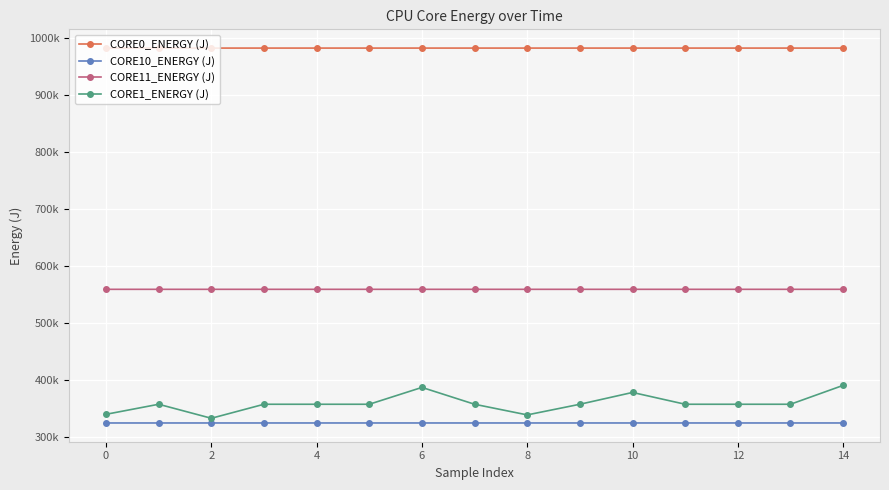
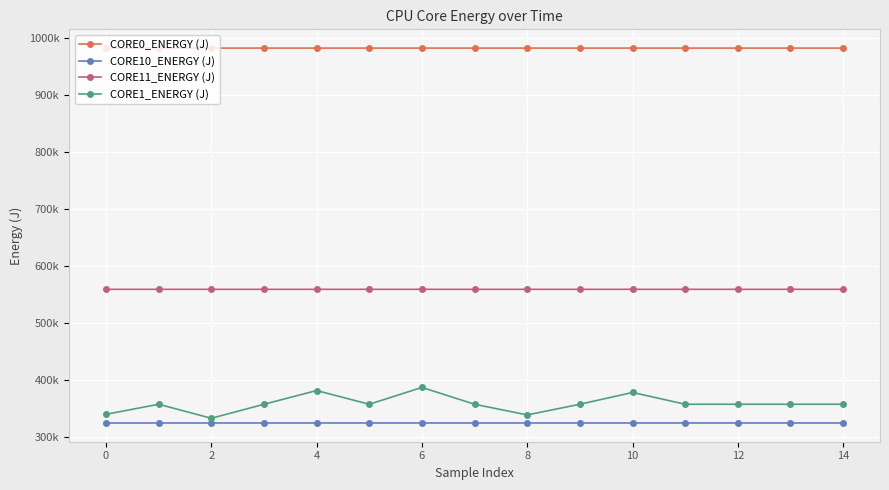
CORE1_ENERGY (J), 4: 360000 -> 380000
CORE1_ENERGY (J), 14: 390000 -> 360000
